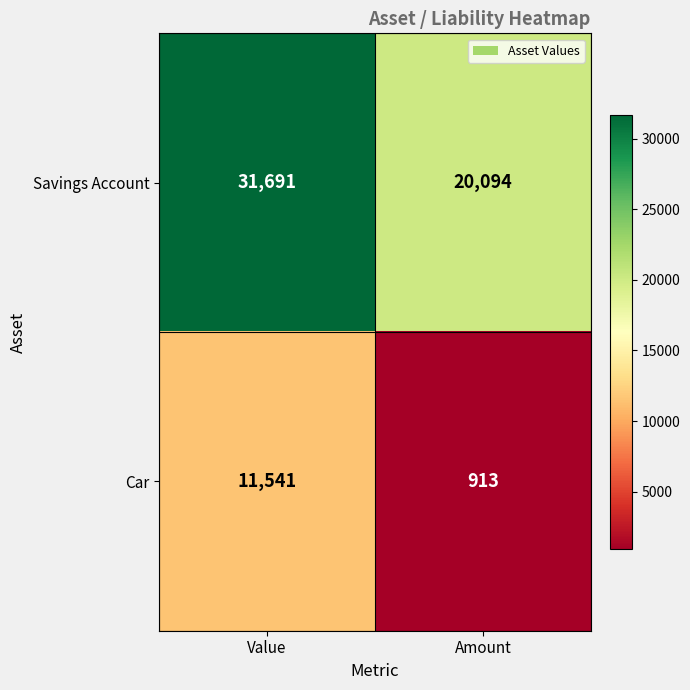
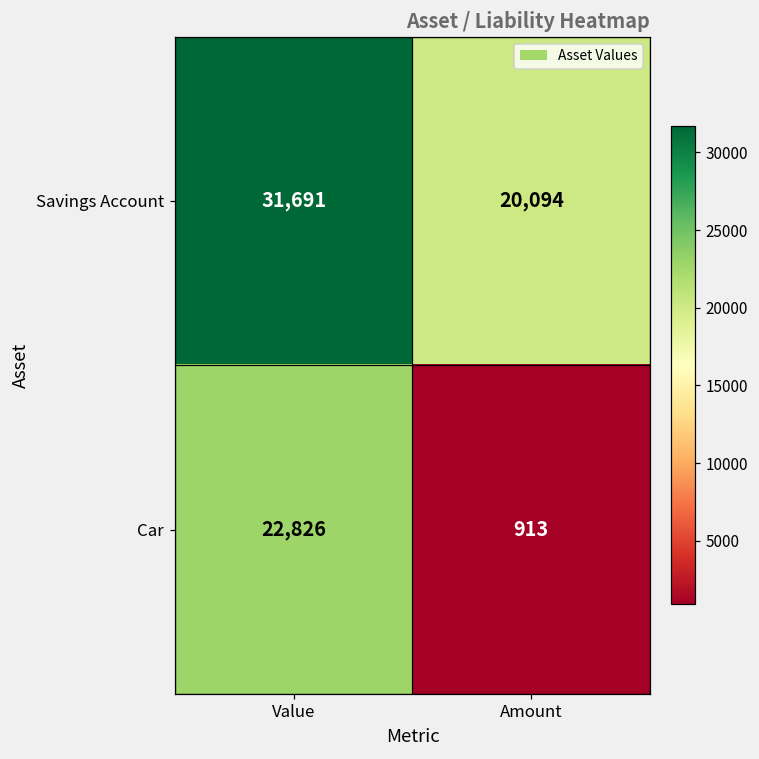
Car, Value: 11,541 -> 22,826
